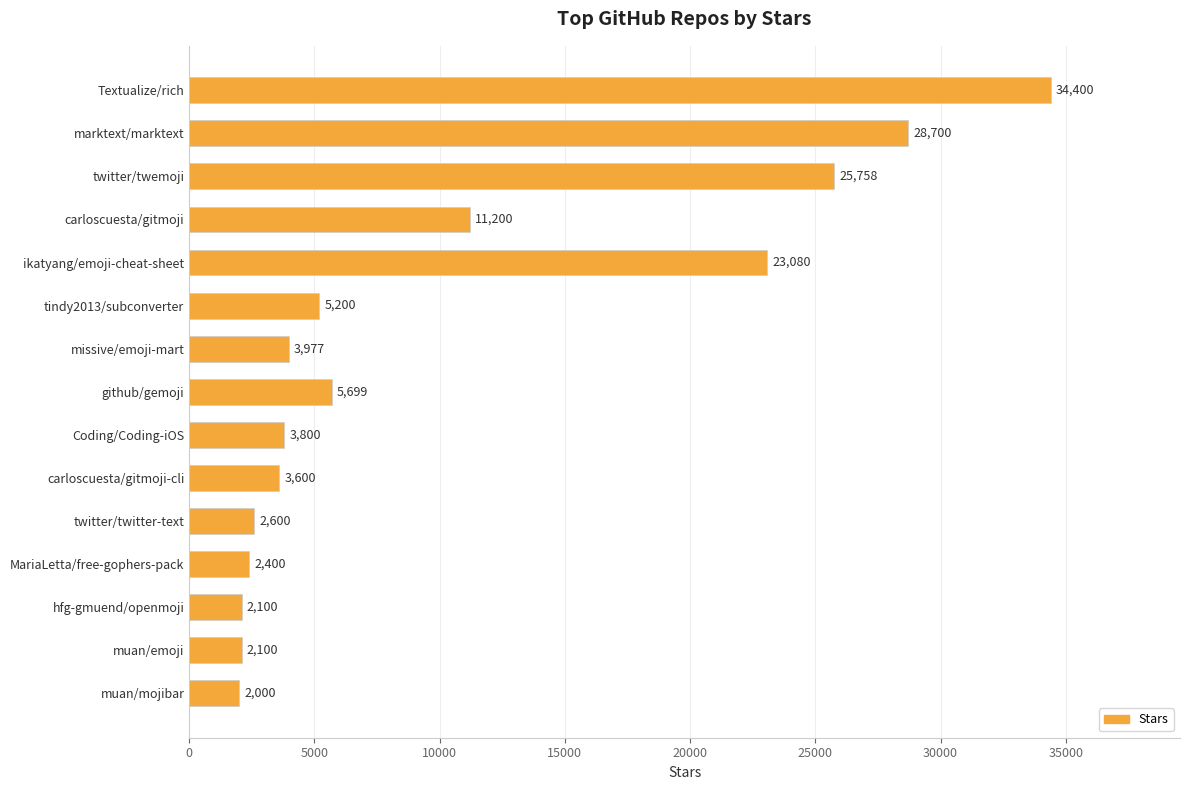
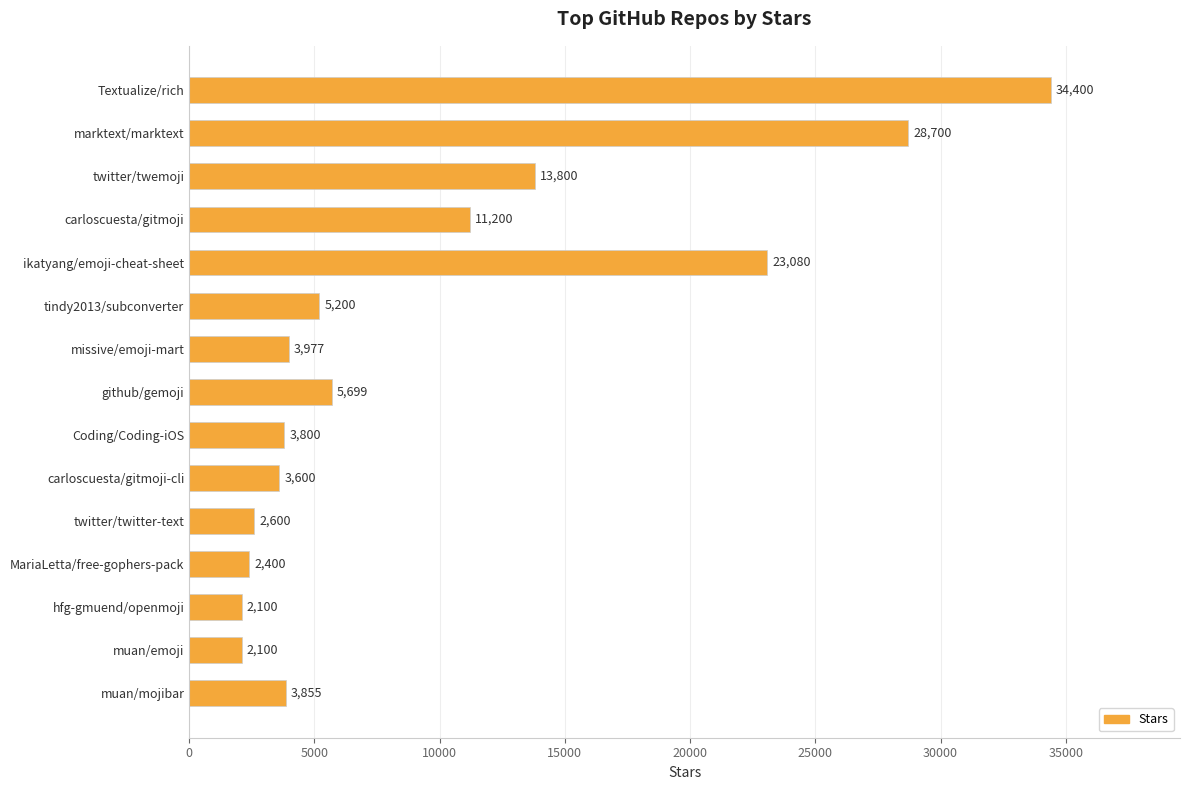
twitter/twemoji: 25,758 -> 13,800
muan/mojibar: 2,000 -> 3,855
